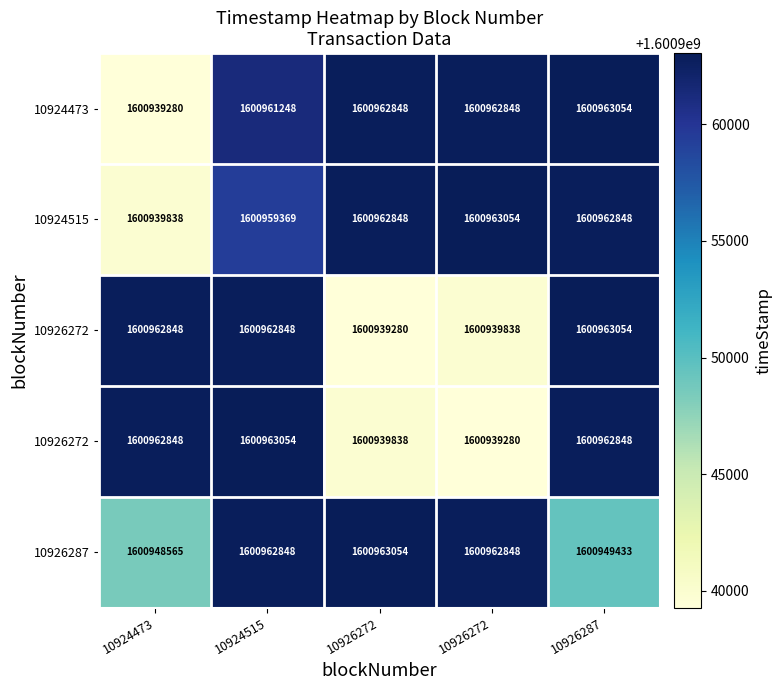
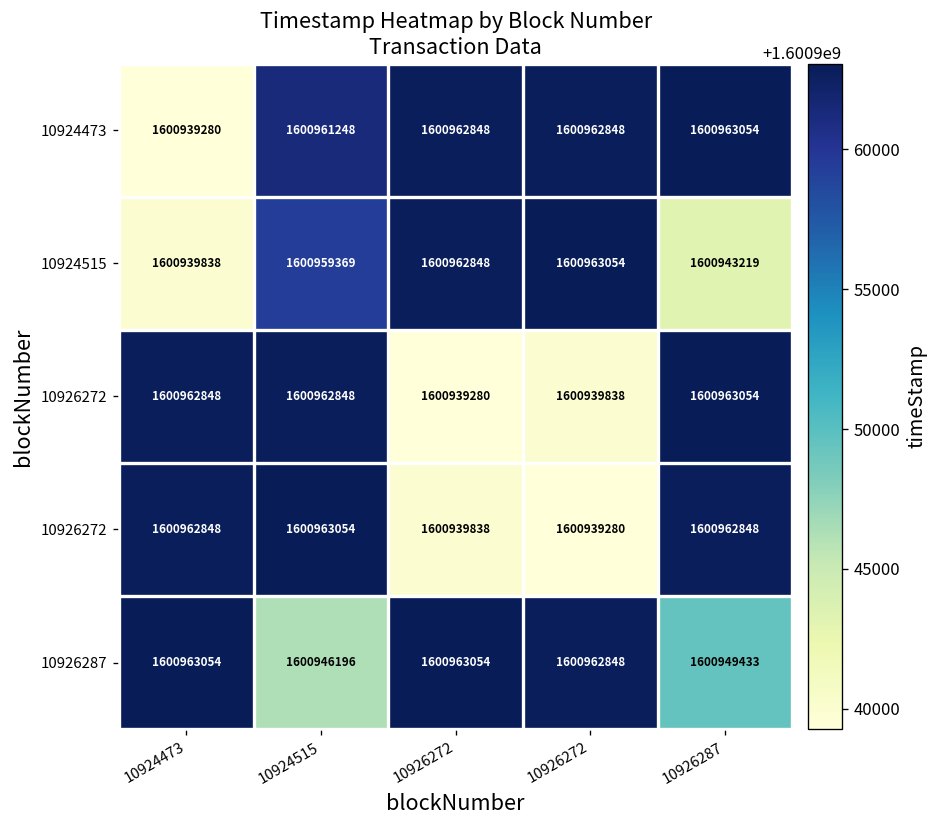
10924515, 10926287: 1600962848 -> 1600943219
10926287, 10924473: 1600948565 -> 1600963054
10926287, 10924515: 1600962848 -> 1600946196
